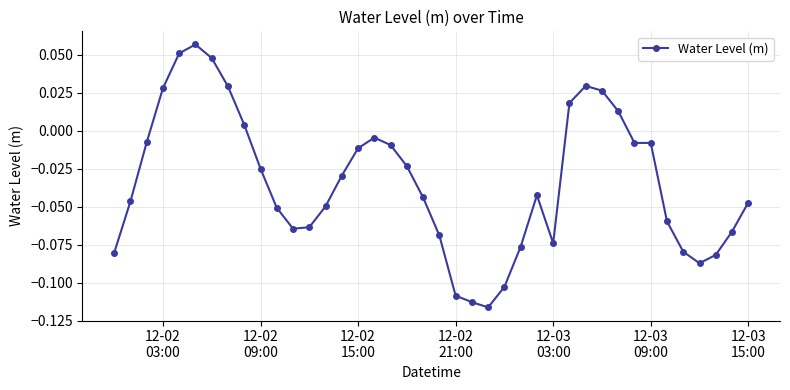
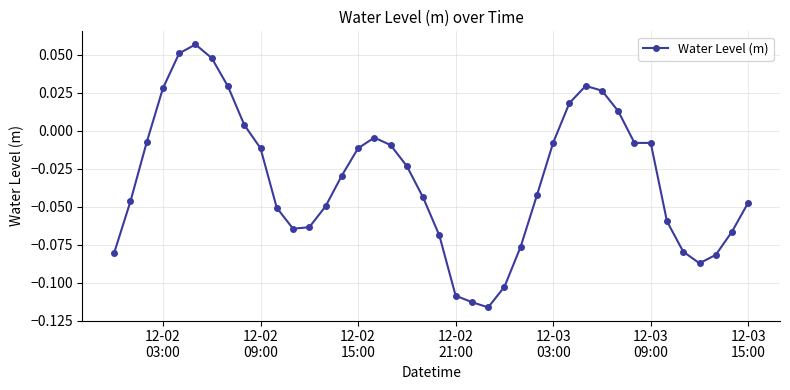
12-02 09:00: -0.025 -> -0.012
12-03 03:00: -0.074 -> -0.008
